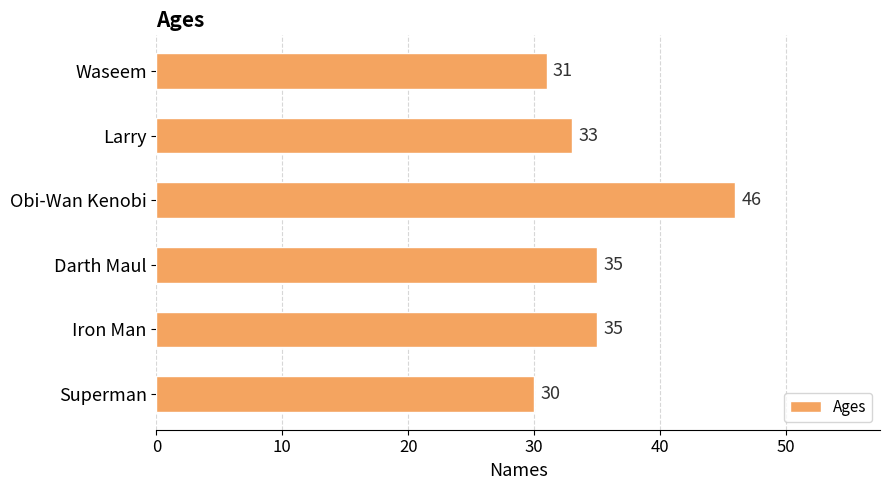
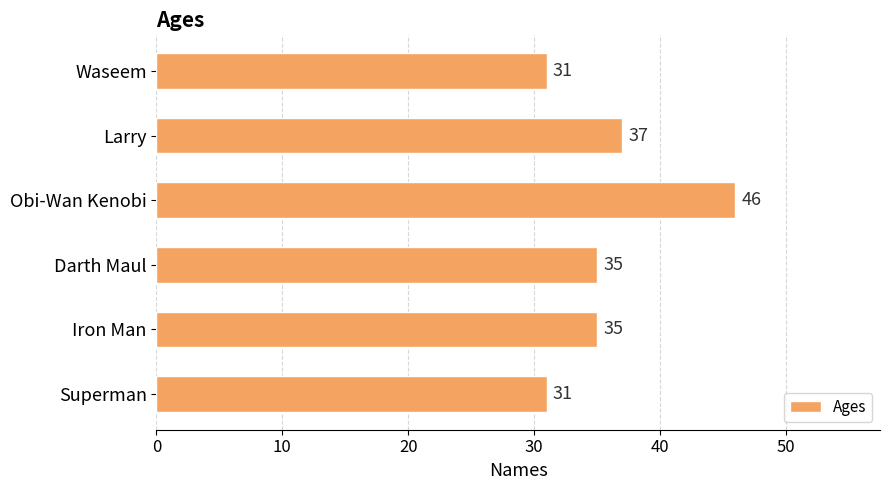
Larry: 33 -> 37
Superman: 30 -> 31
